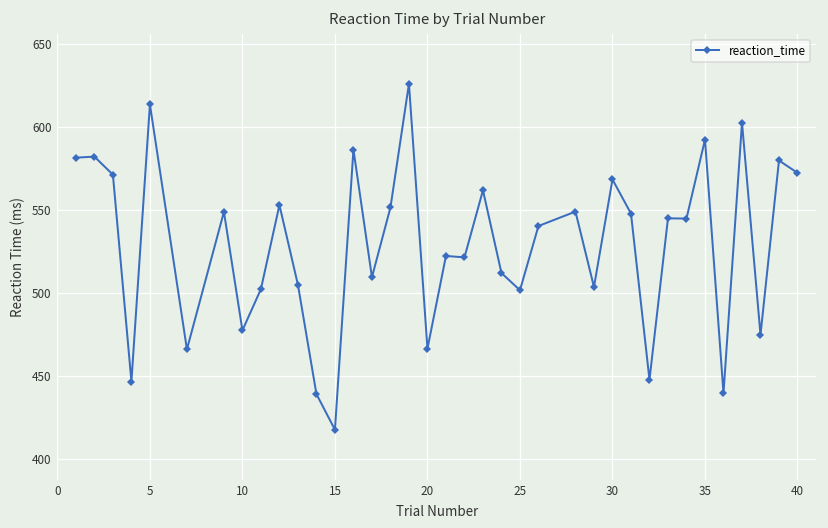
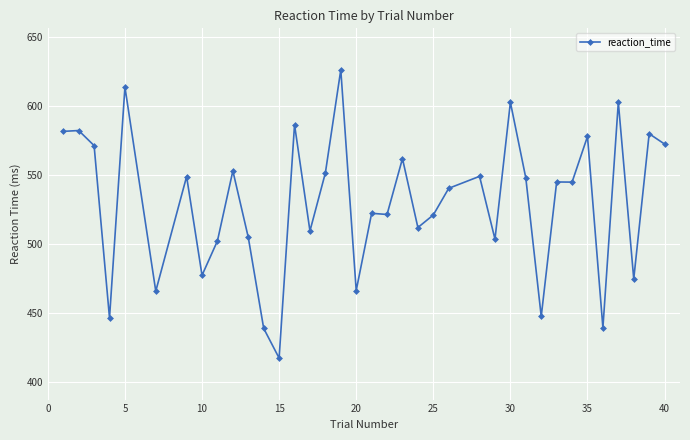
25: 502 -> 521
30: 568 -> 603
35: 592 -> 578
